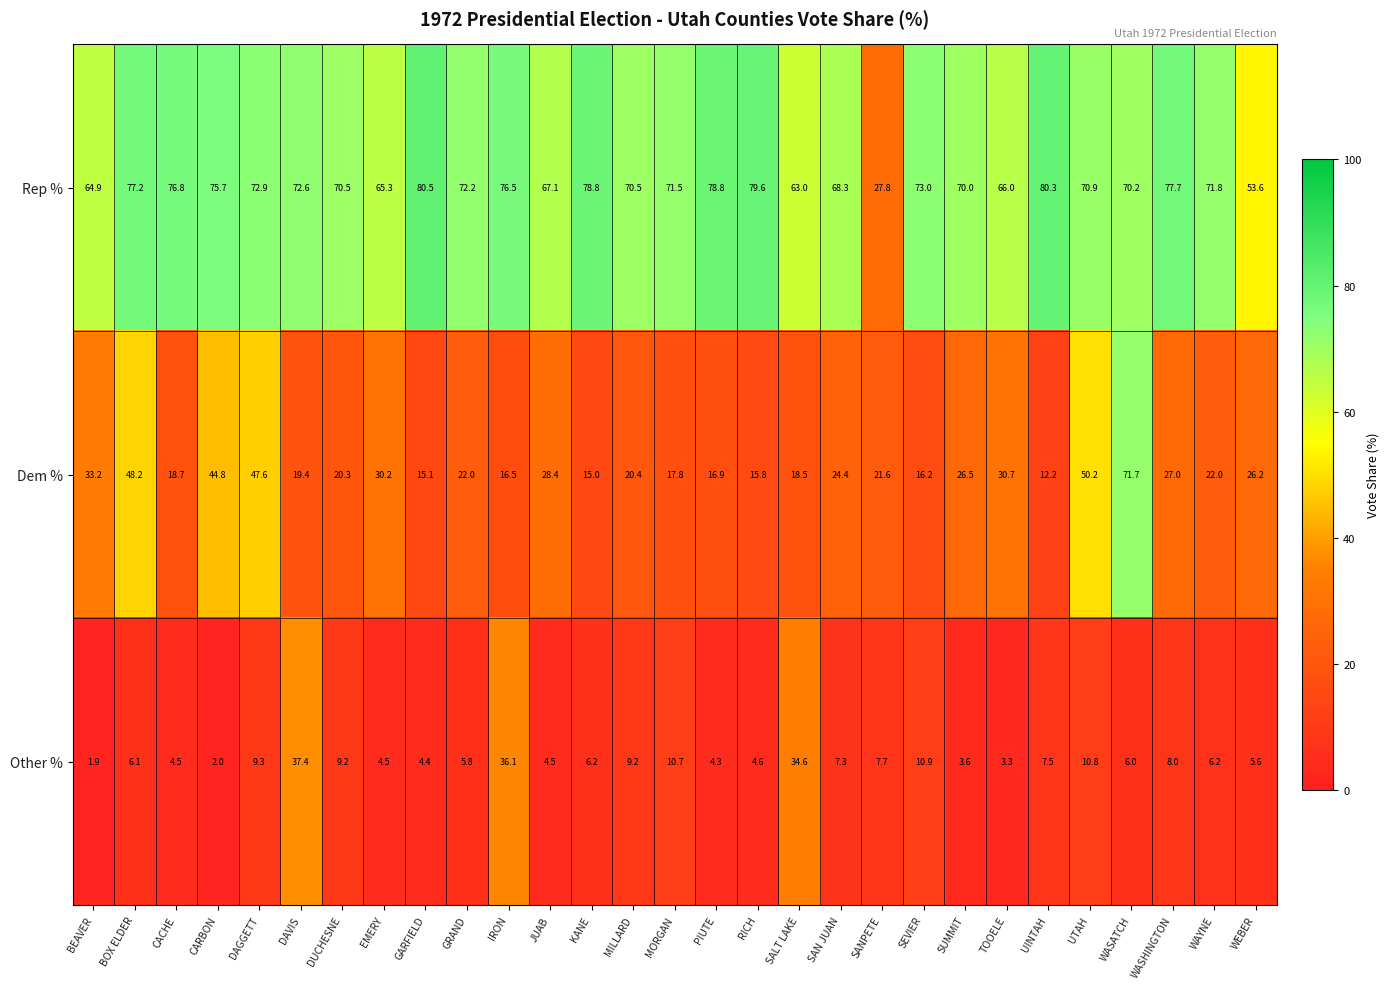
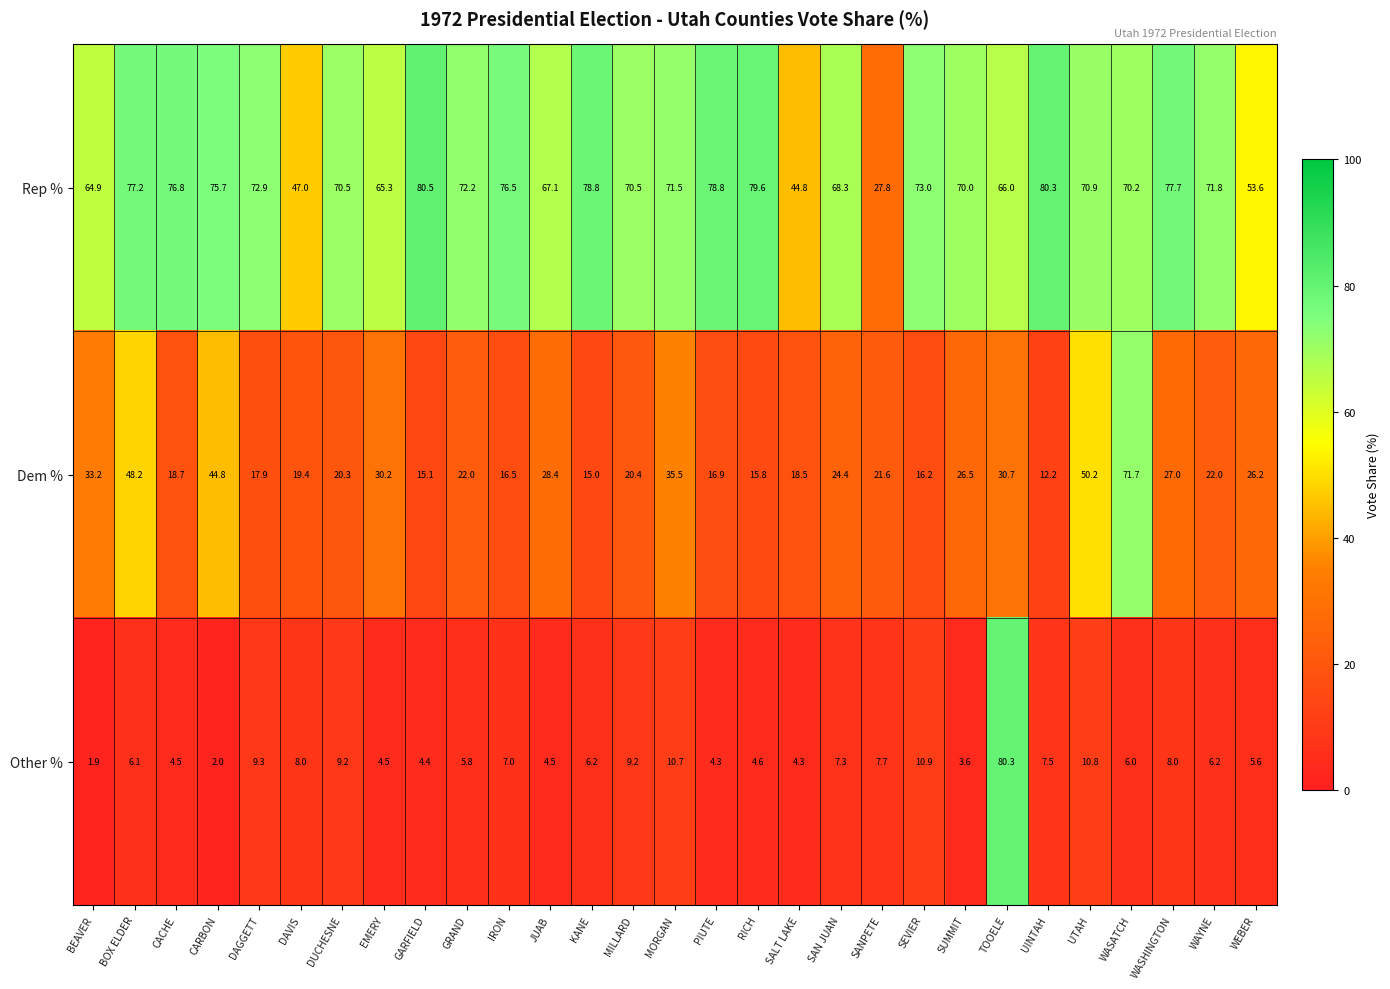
Rep %, DAVIS: 72.6 -> 47.0
Rep %, SALT LAKE: 63.0 -> 44.8
Dem %, DAGGETT: 47.6 -> 17.9
Dem %, MORGAN: 17.8 -> 35.5
Other %, DAVIS: 37.4 -> 8.0
Other %, IRON: 36.1 -> 7.0
Other %, SALT LAKE: 34.6 -> 4.3
Other %, TOOELE: 3.3 -> 80.3
